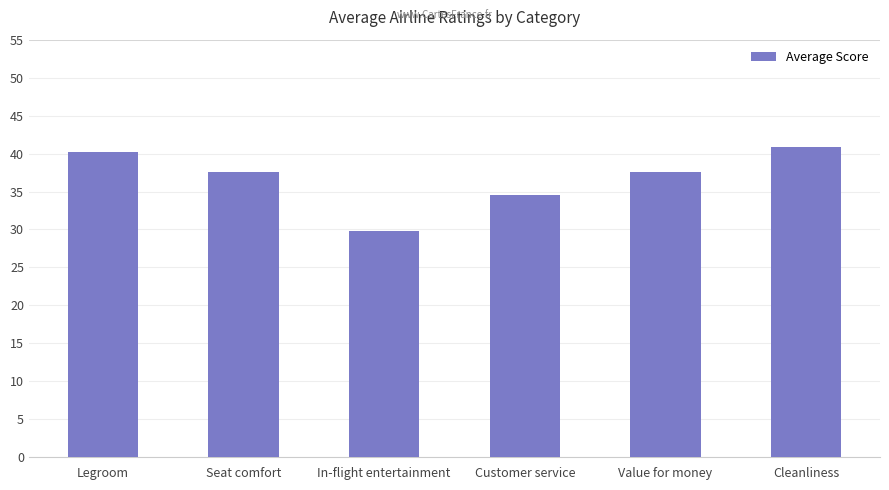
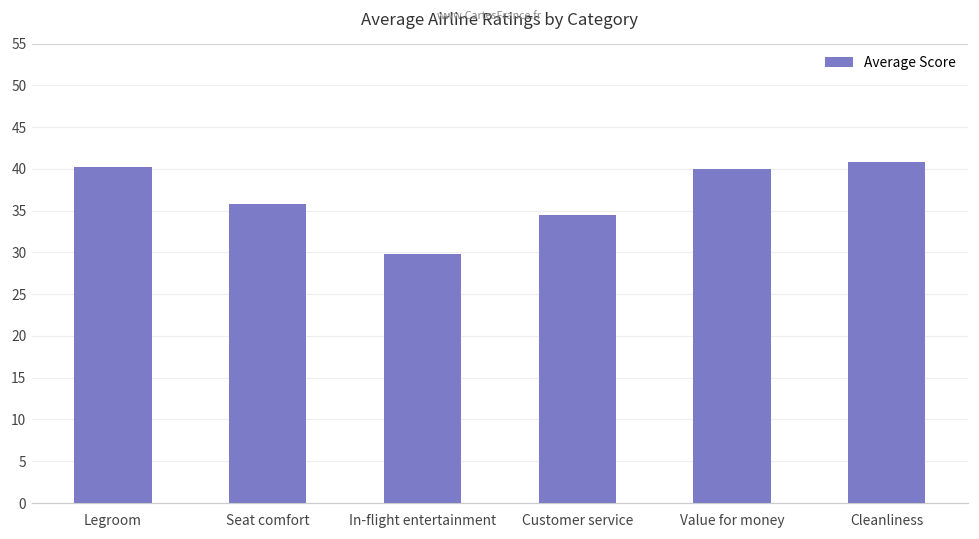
Seat comfort: 38 -> 36
Value for money: 38 -> 40
